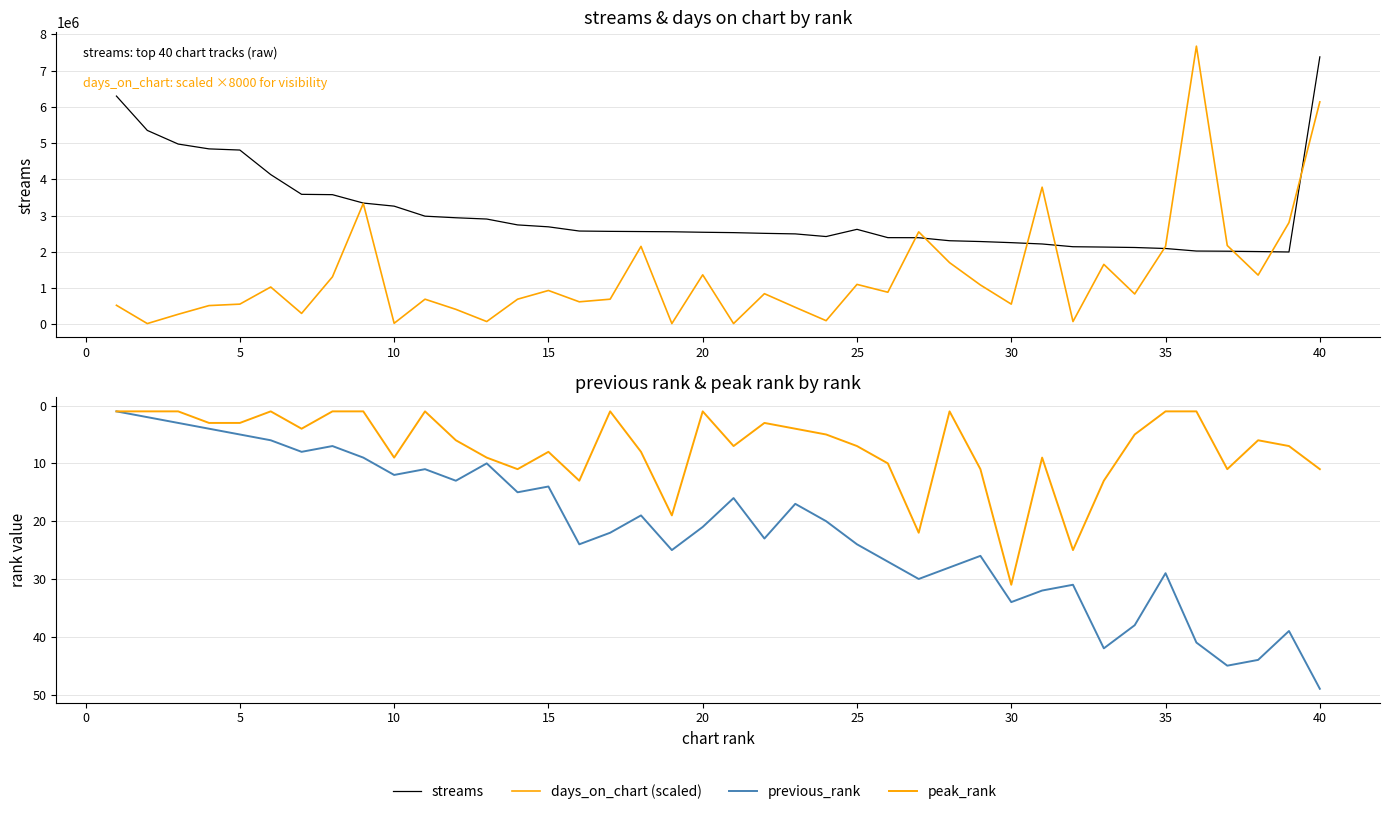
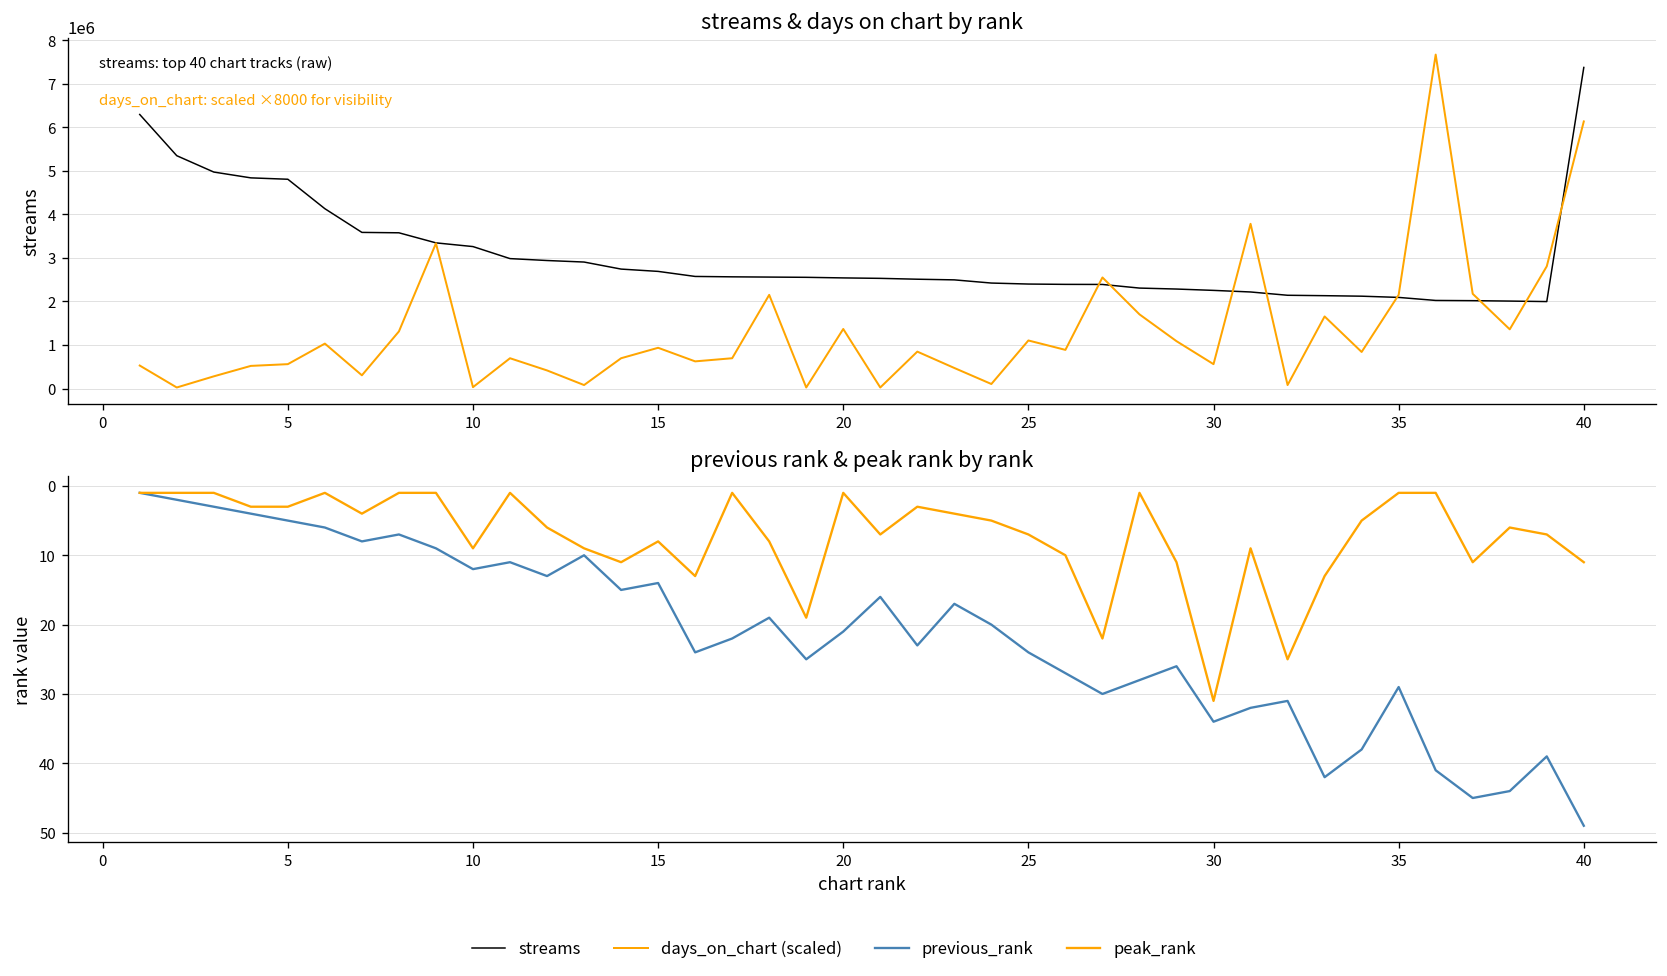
streams & days on chart by rank, streams, 25: 2600000 -> 2400000
